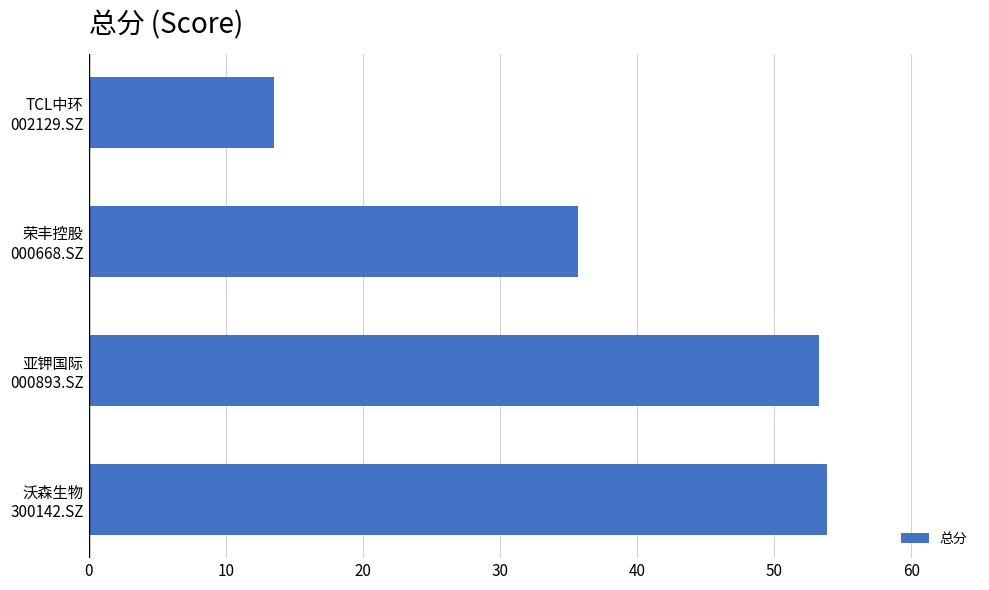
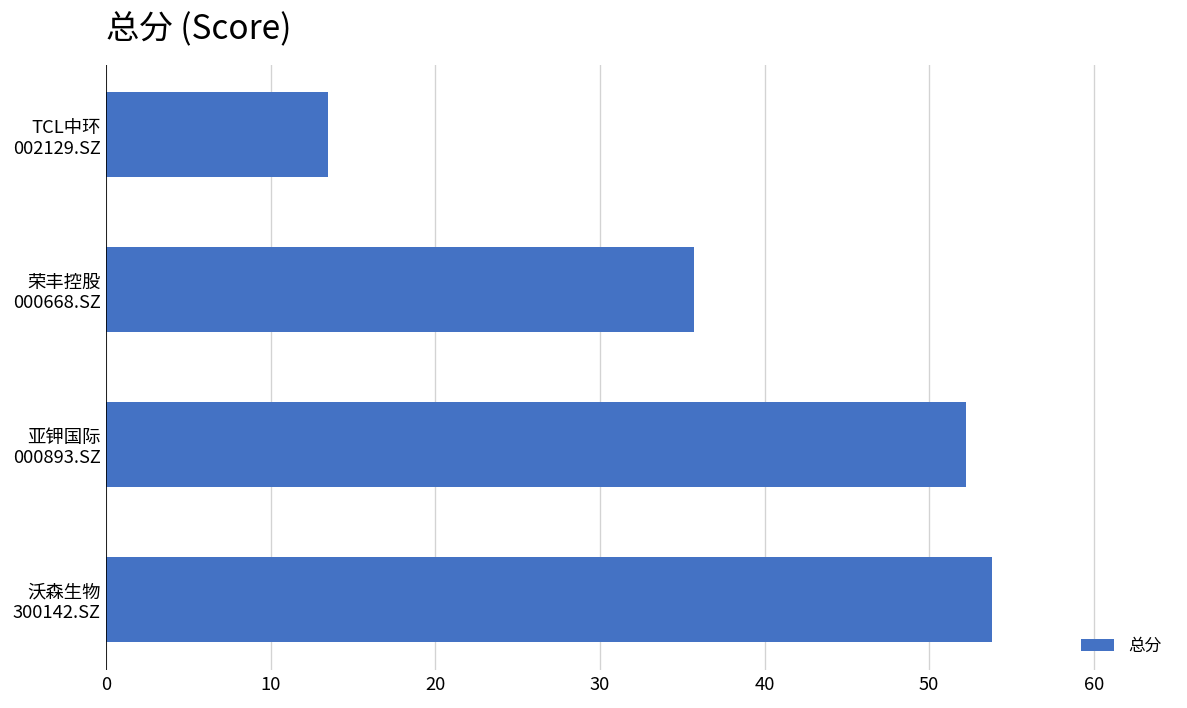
亚钾国际 000893.SZ: 53.3 -> 52.2
